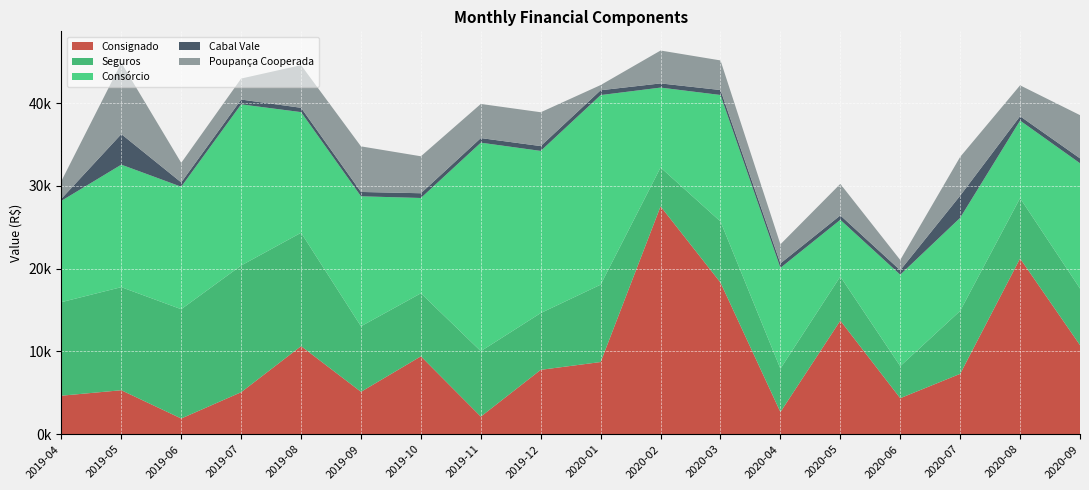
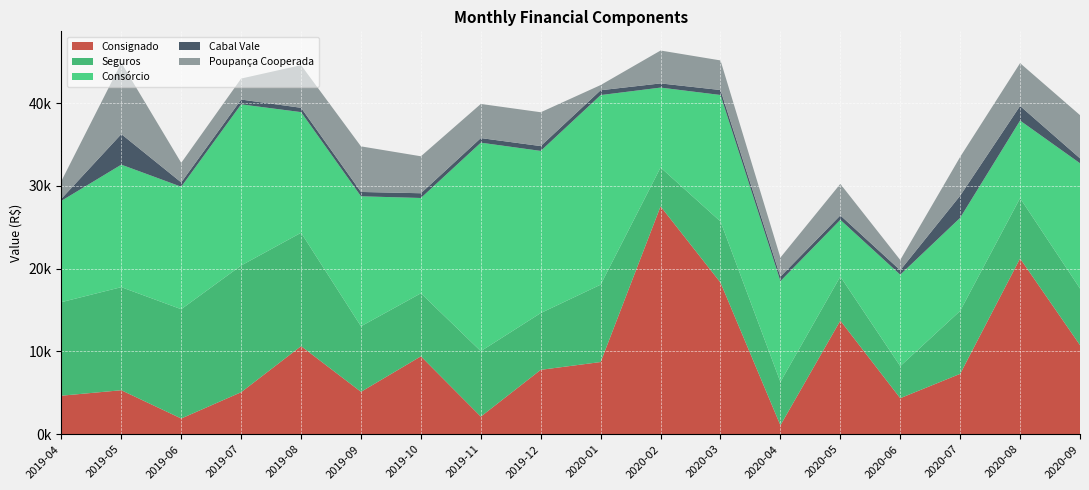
Consignado, 2020-04: 3000 -> 1000
Cabal Vale, 2020-08: 1000 -> 2000
Poupança Cooperada, 2020-08: 4000 -> 5000
